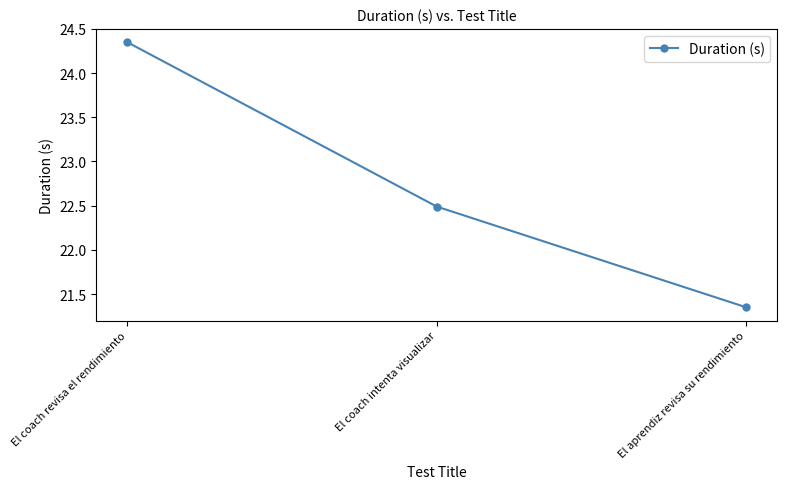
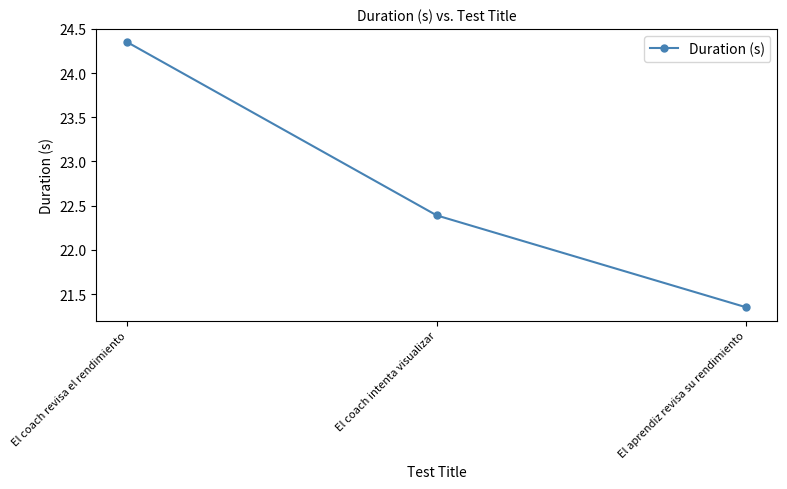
El coach intenta visualizar: 22.5 -> 22.4
